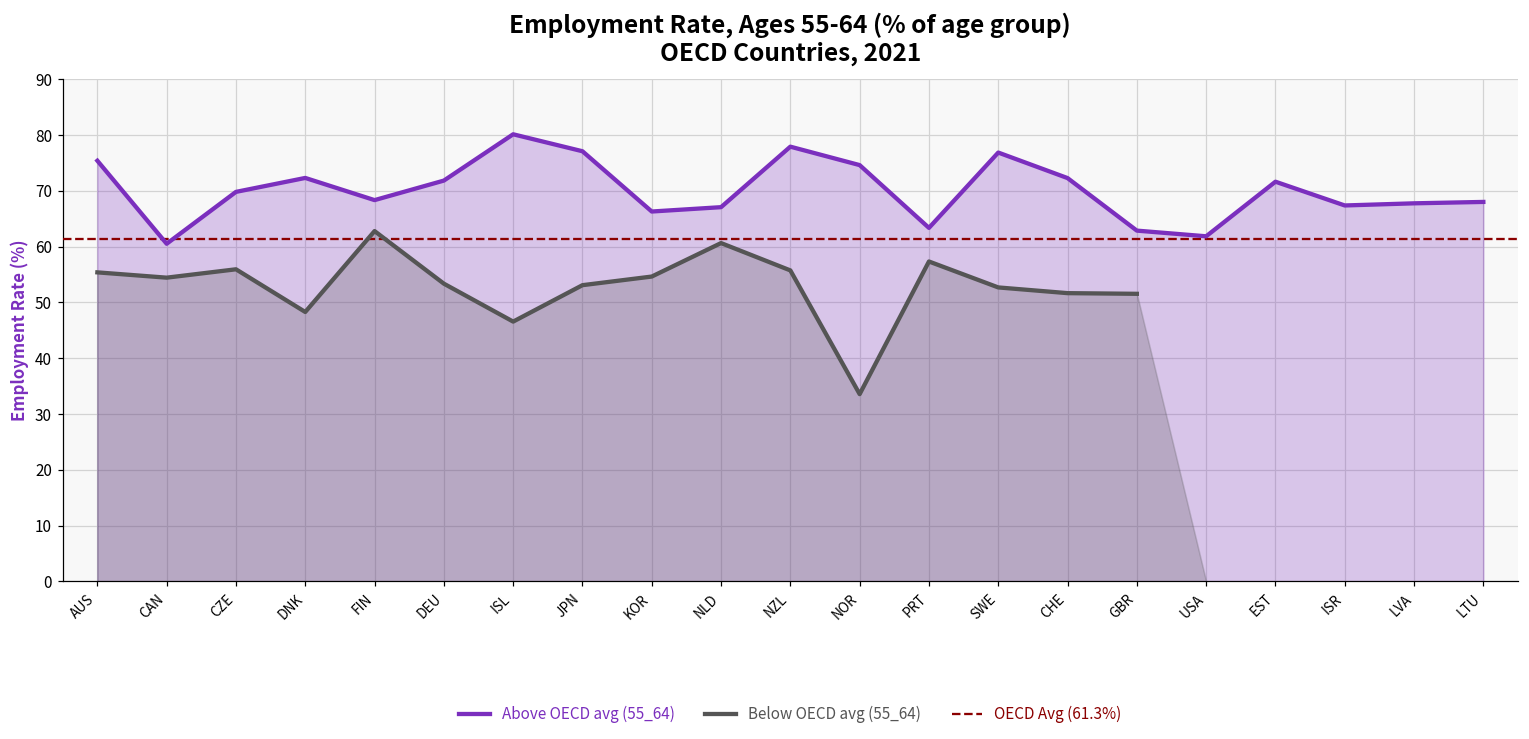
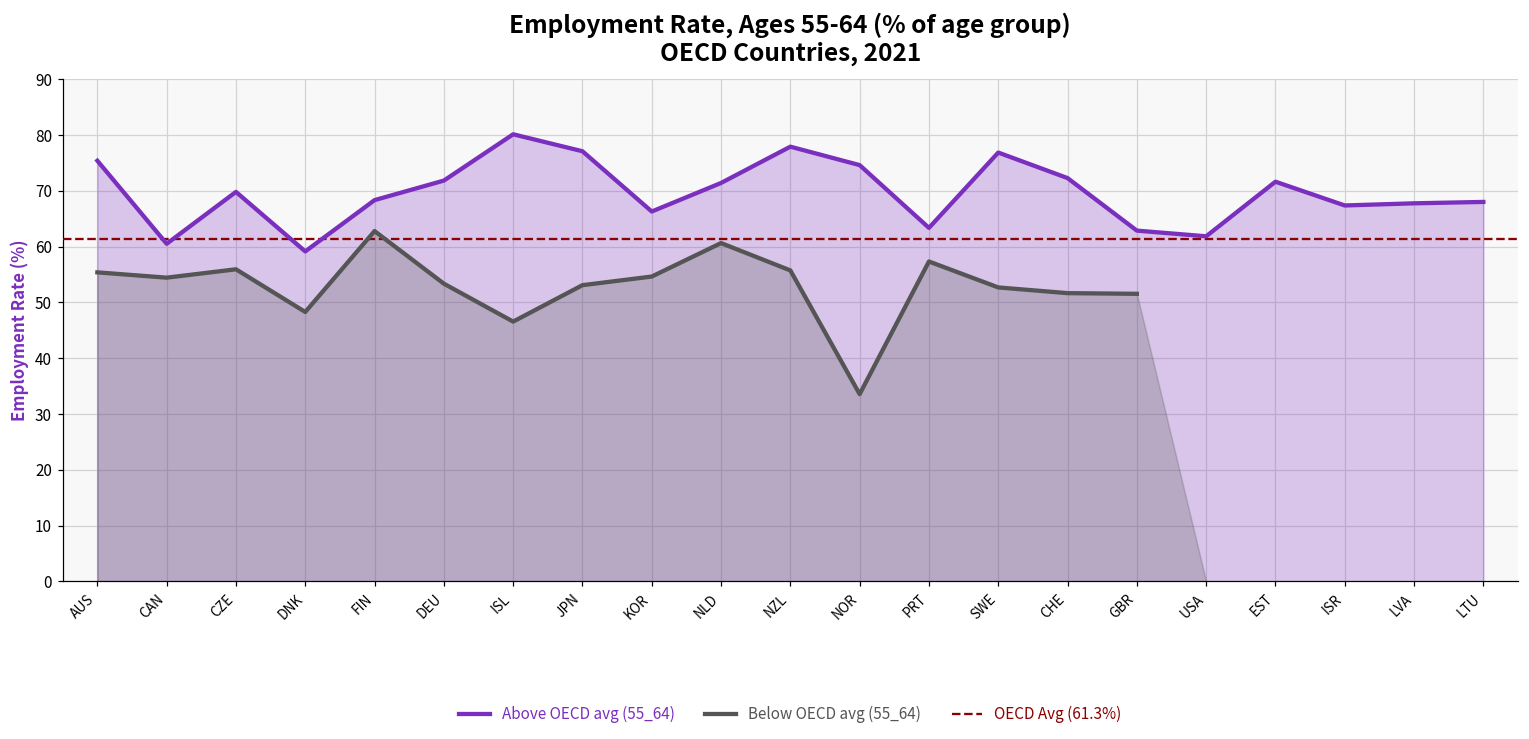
Above OECD avg (55_64), DNK: 72 -> 59
Above OECD avg (55_64), NLD: 67 -> 71
